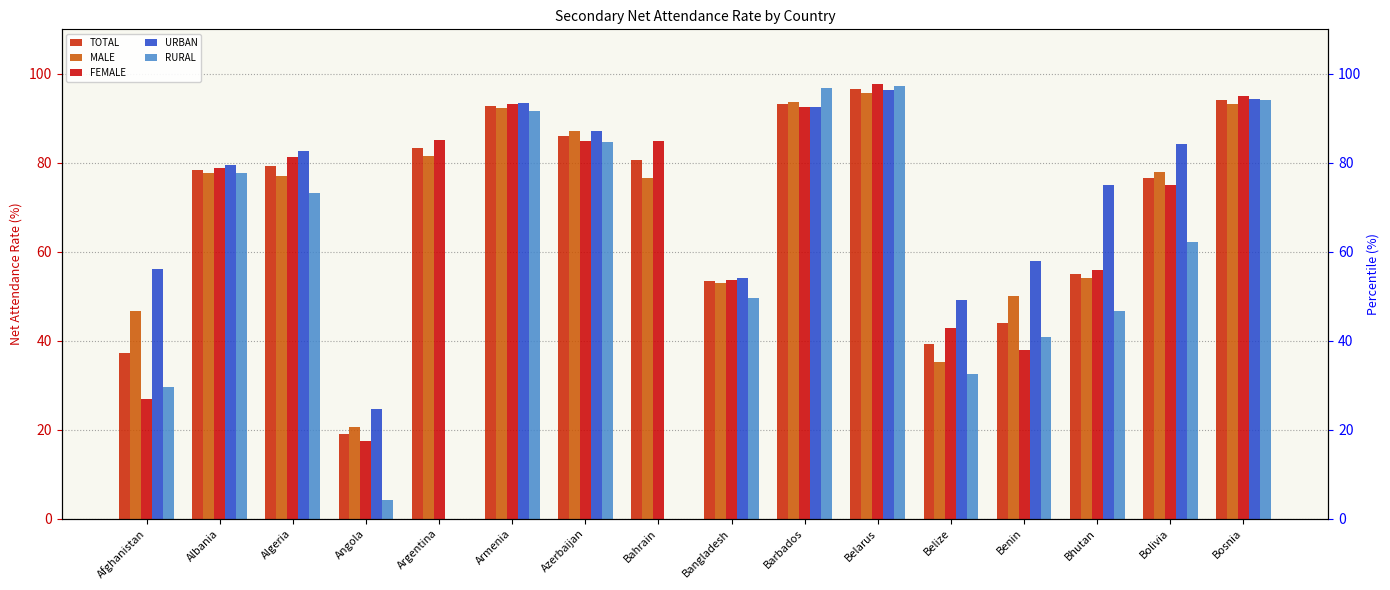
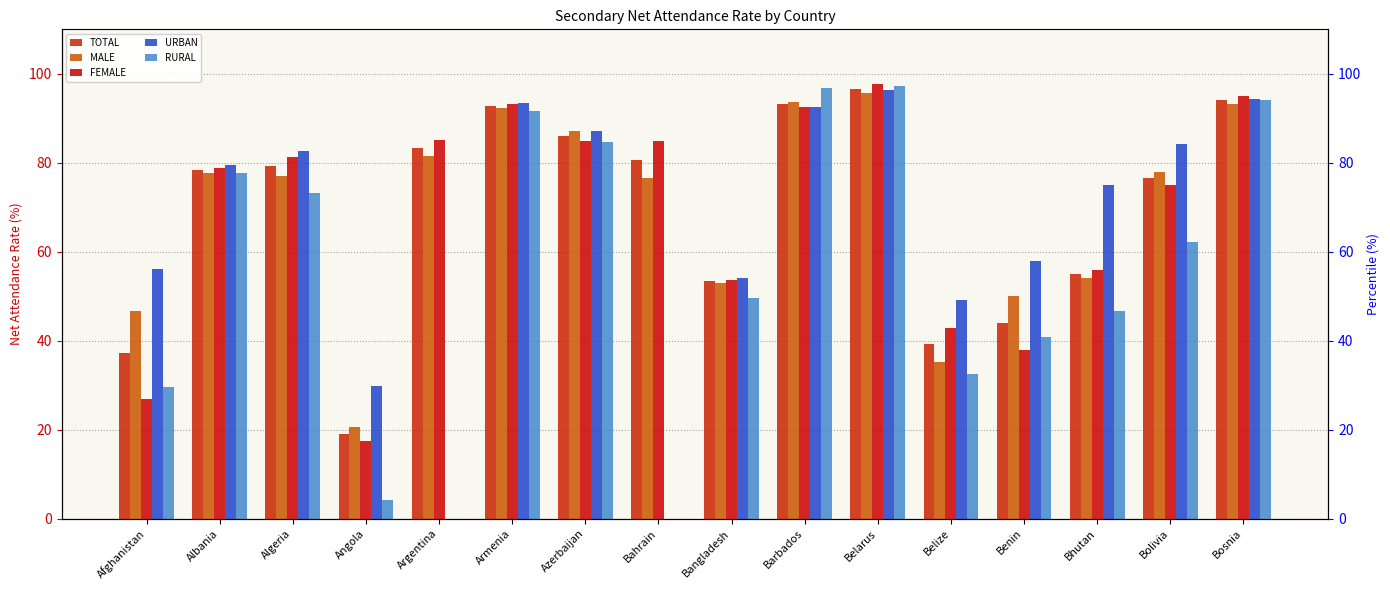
URBAN, Angola: 25 -> 30
